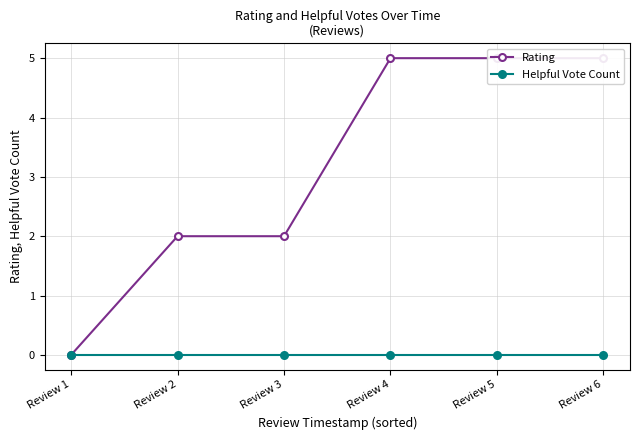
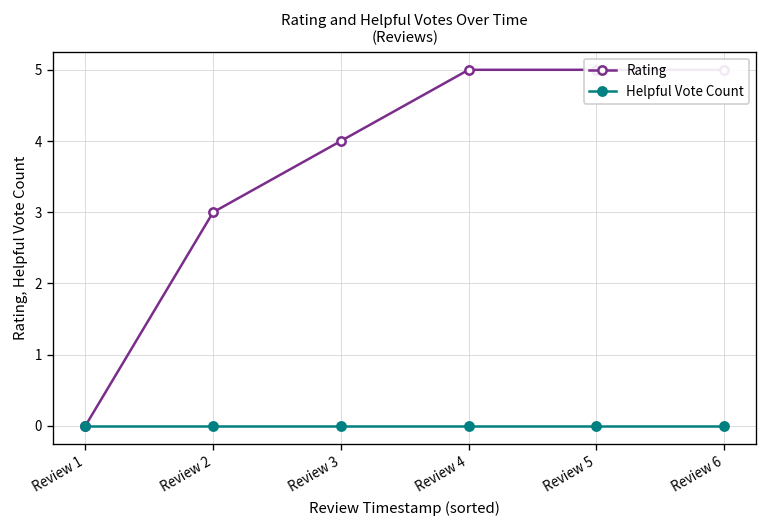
Rating, Review 2: 2 -> 3
Rating, Review 3: 2 -> 4
